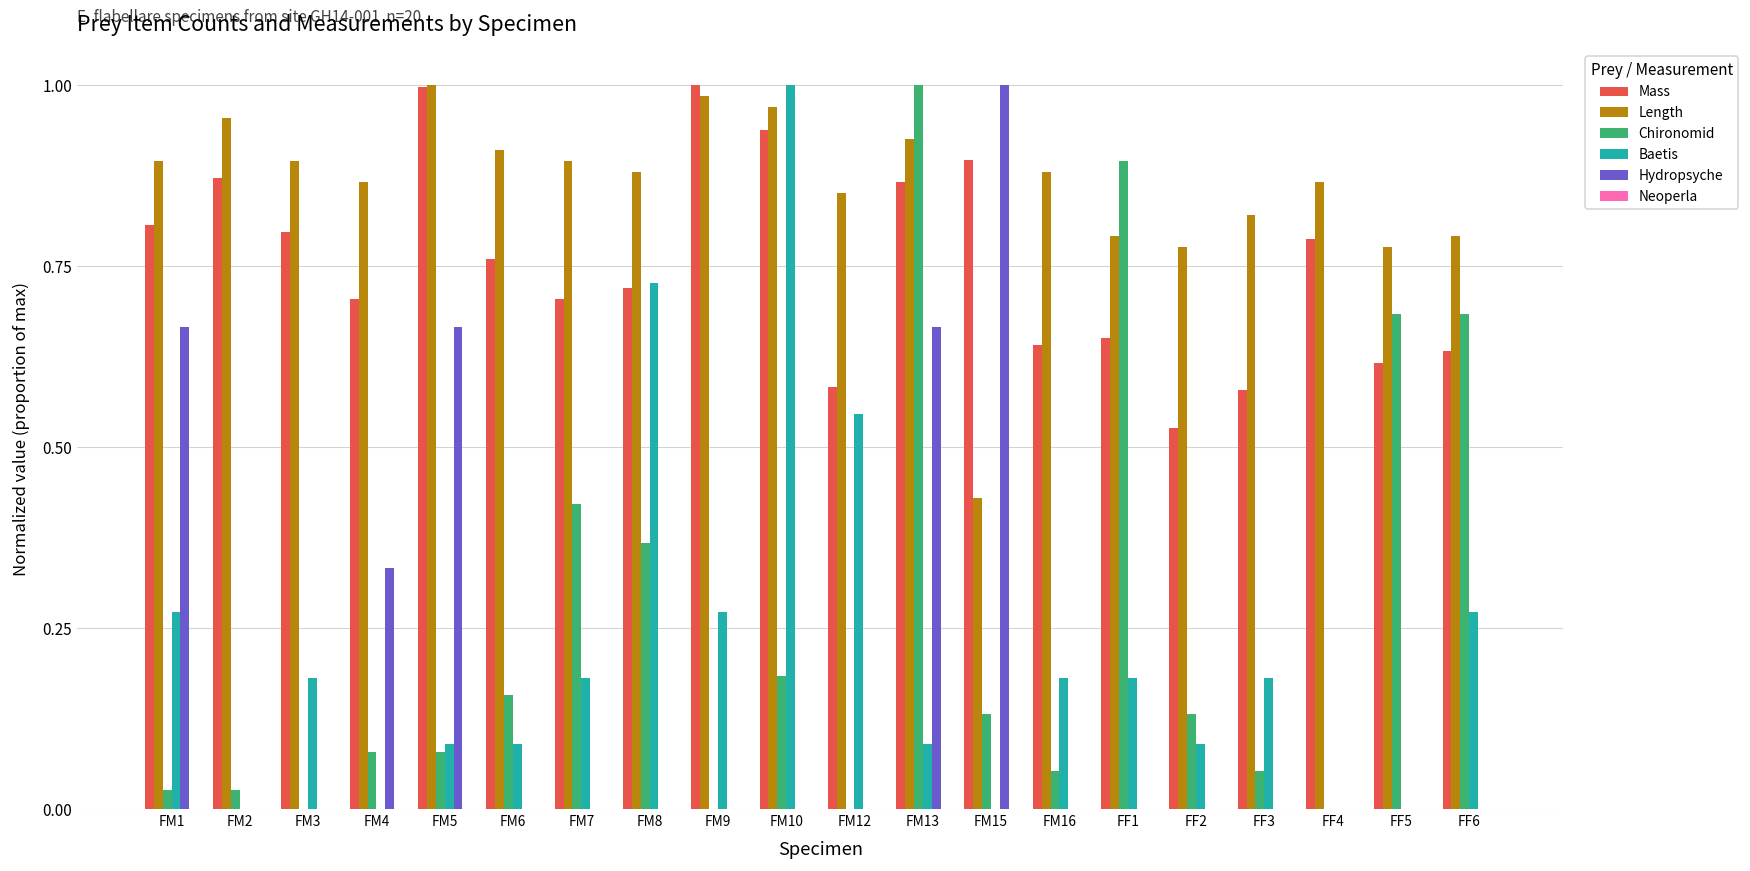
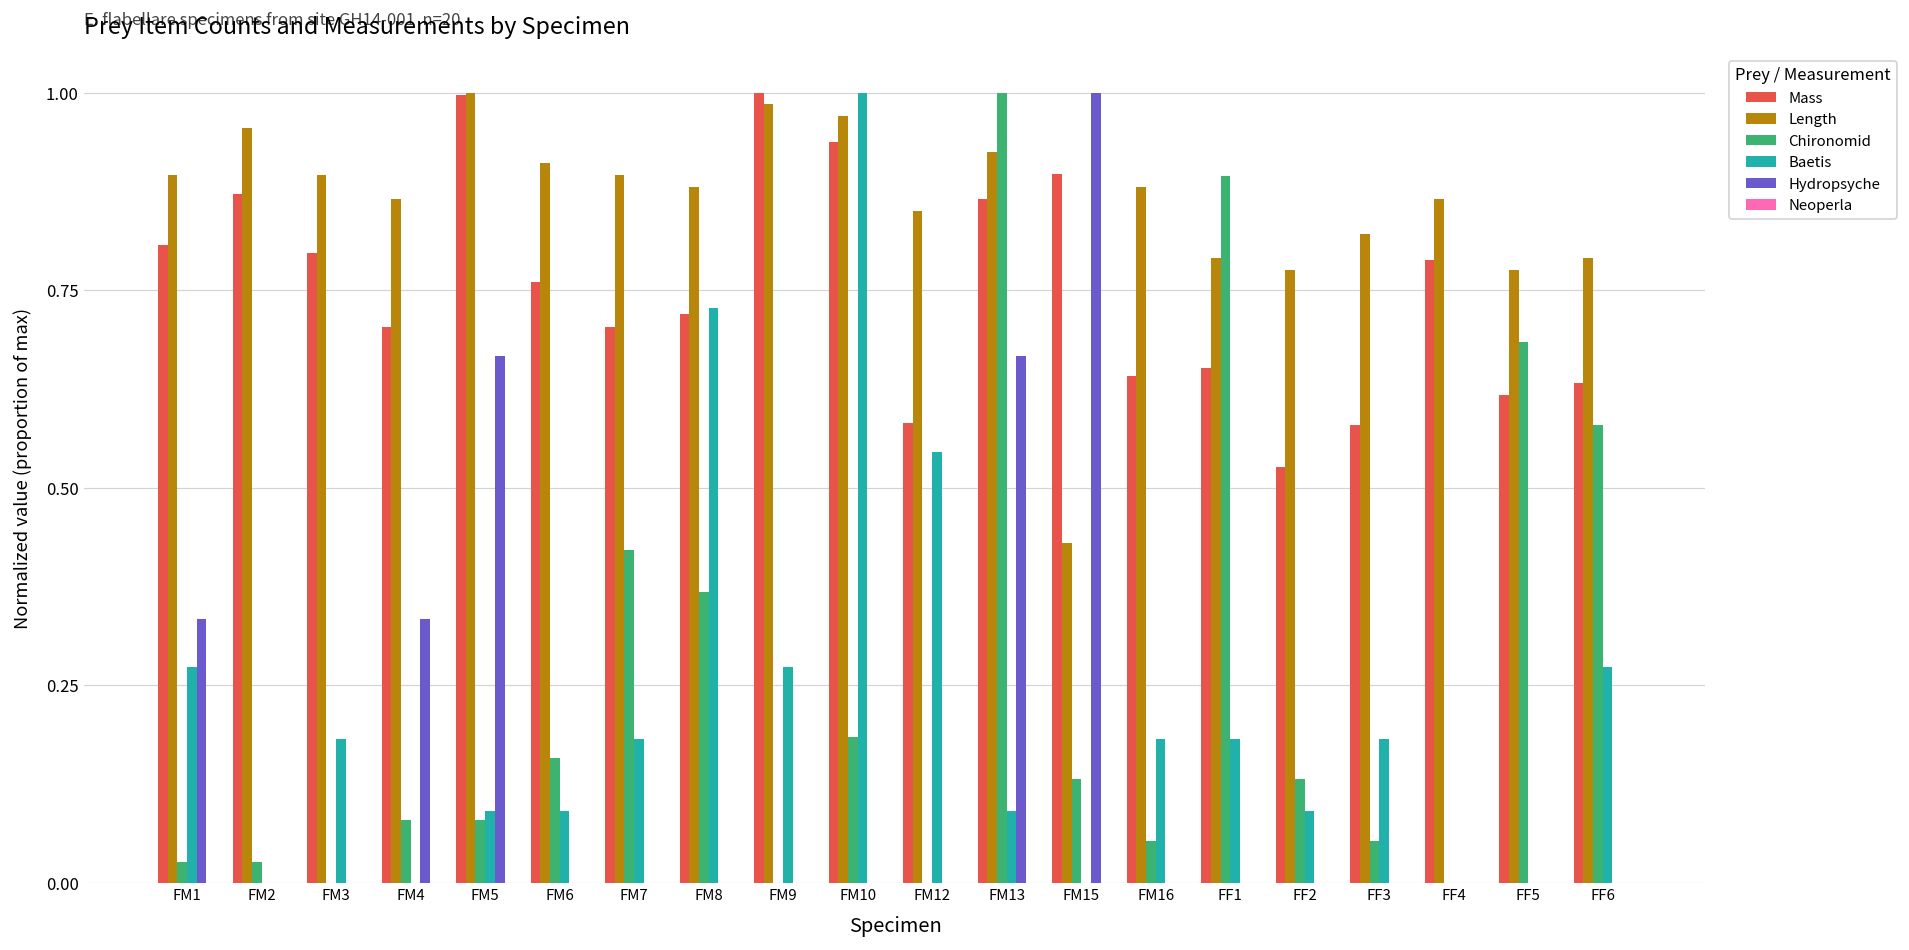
Hydropsyche, FM1: 0.67 -> 0.33
Chironomid, FF6: 0.68 -> 0.58
